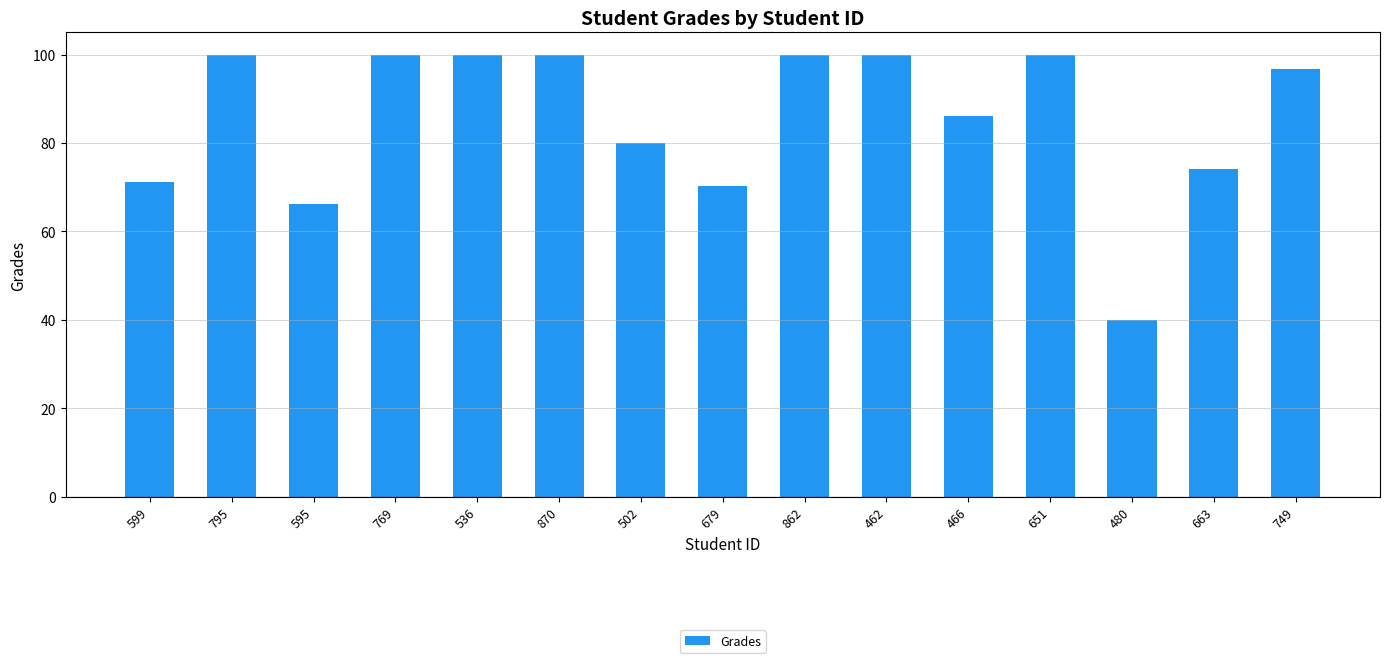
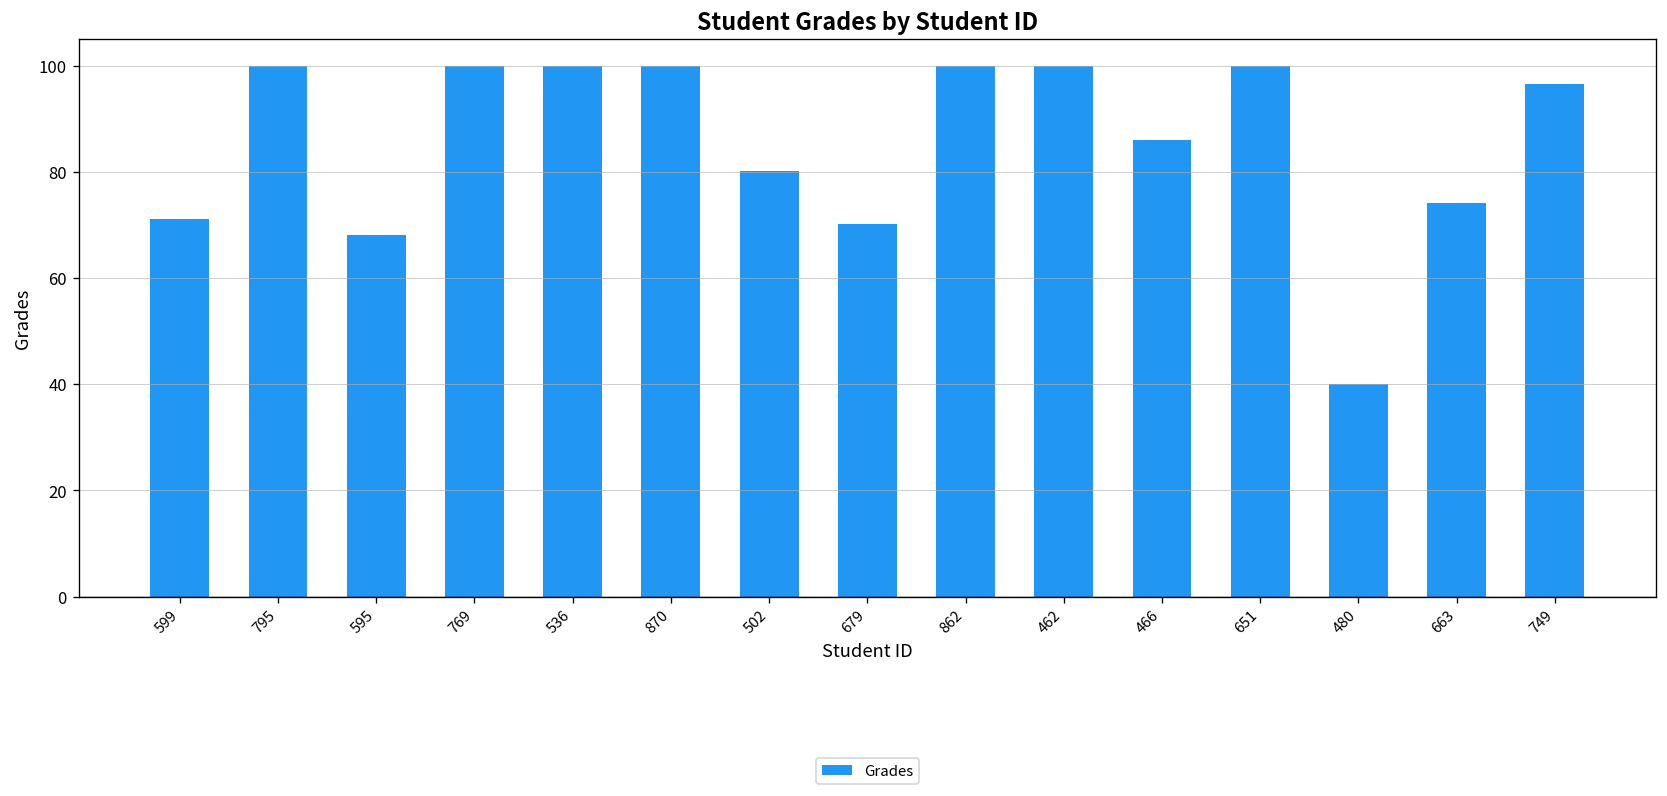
595: 66 -> 68
